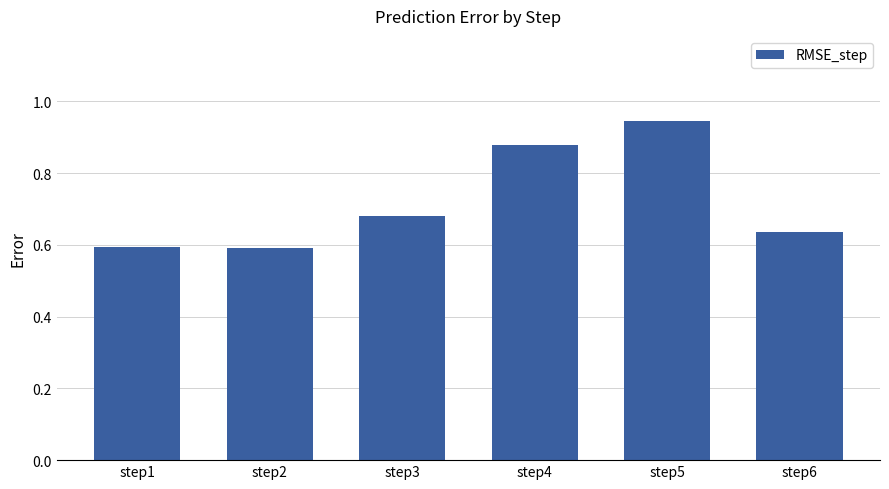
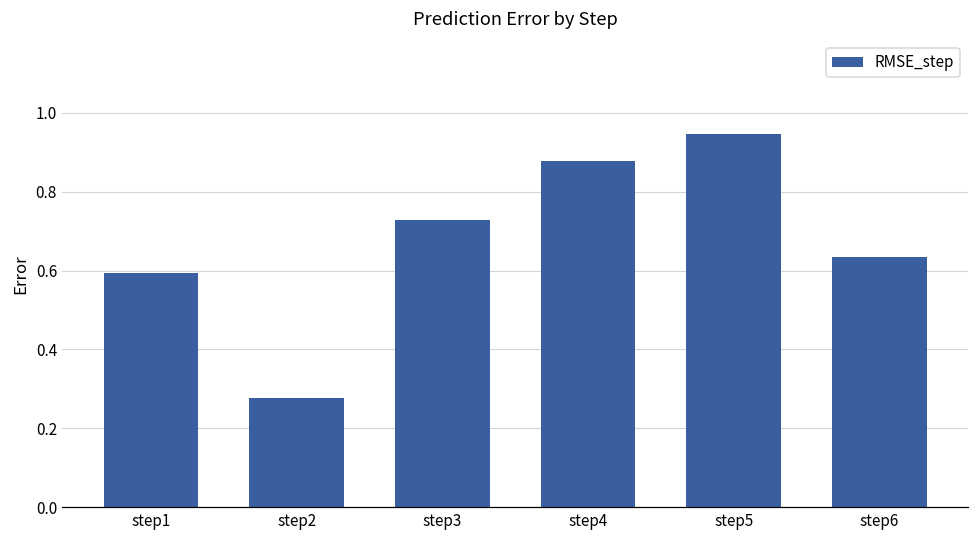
step2: 0.59 -> 0.28
step3: 0.68 -> 0.73
